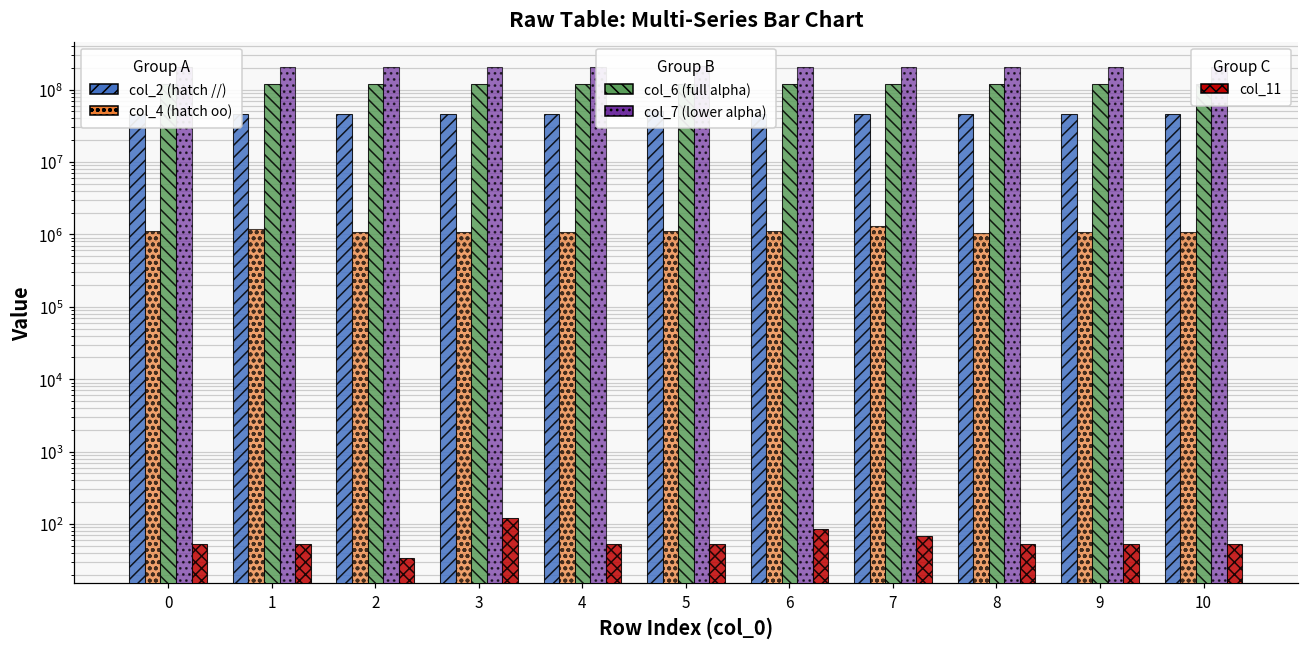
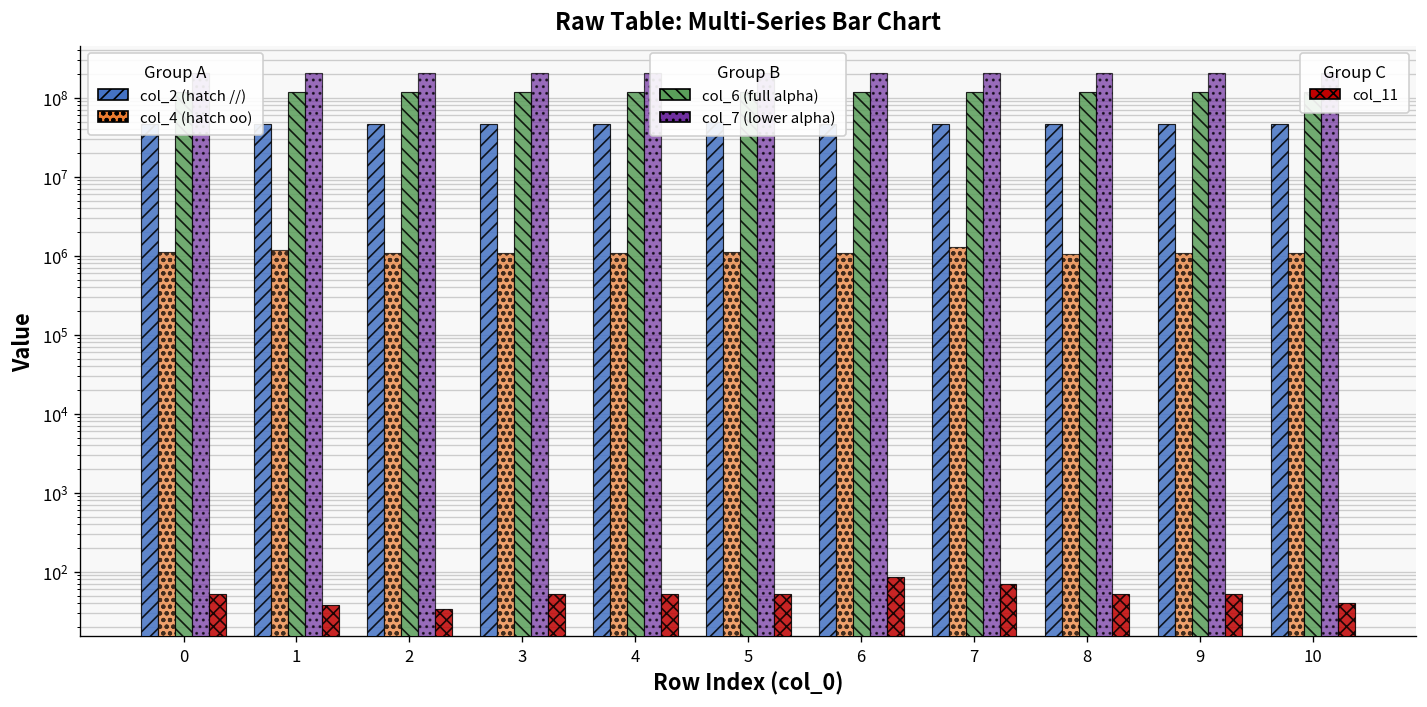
col_11, 1: 50 -> 40
col_11, 3: 120 -> 50
col_11, 10: 50 -> 40
